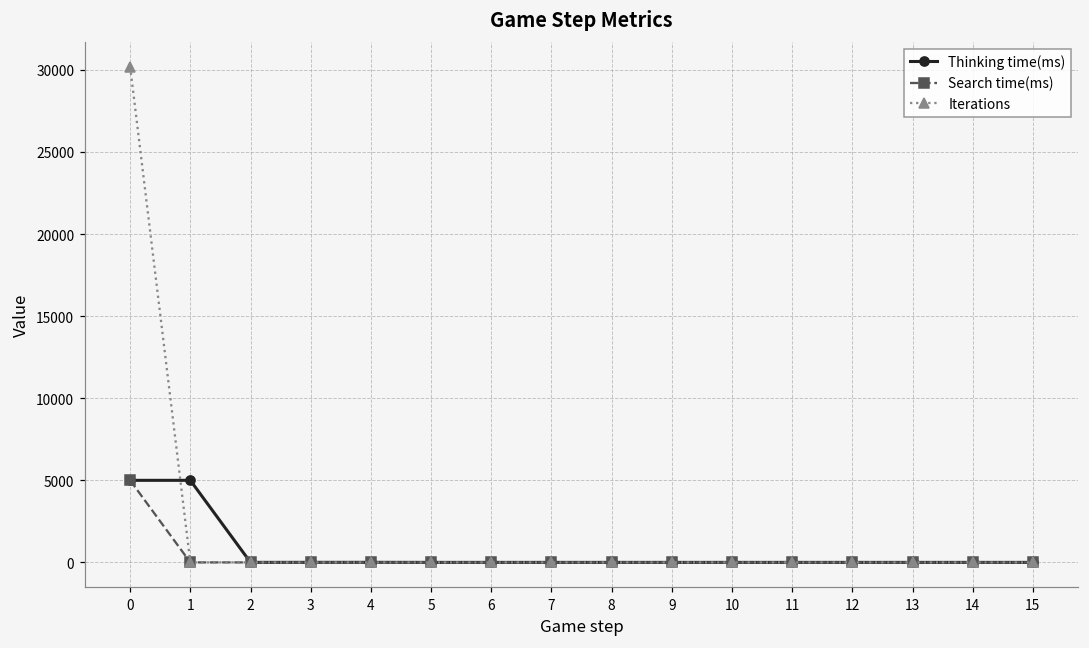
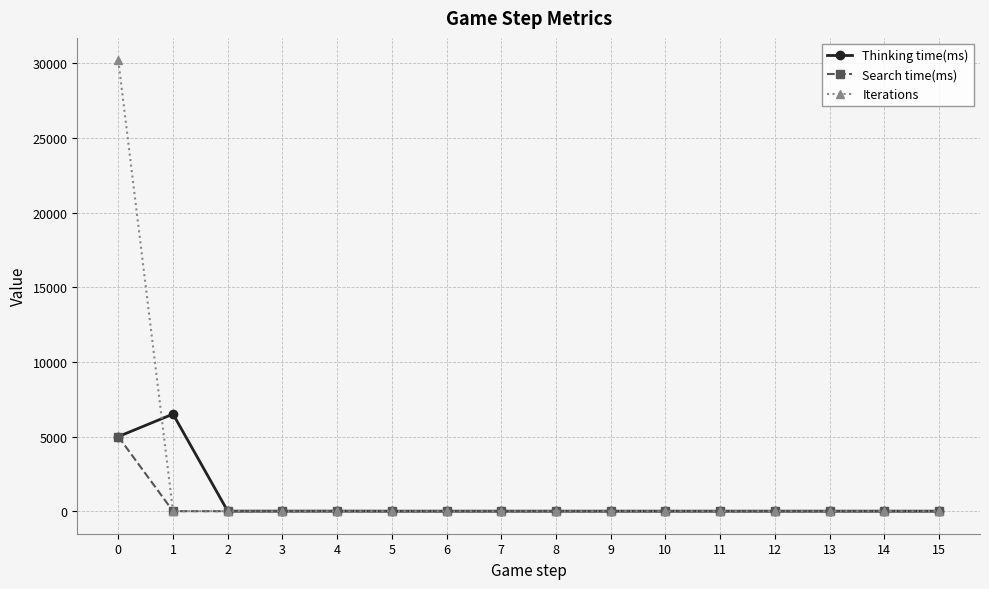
Thinking time(ms), 1: 5000 -> 6500
